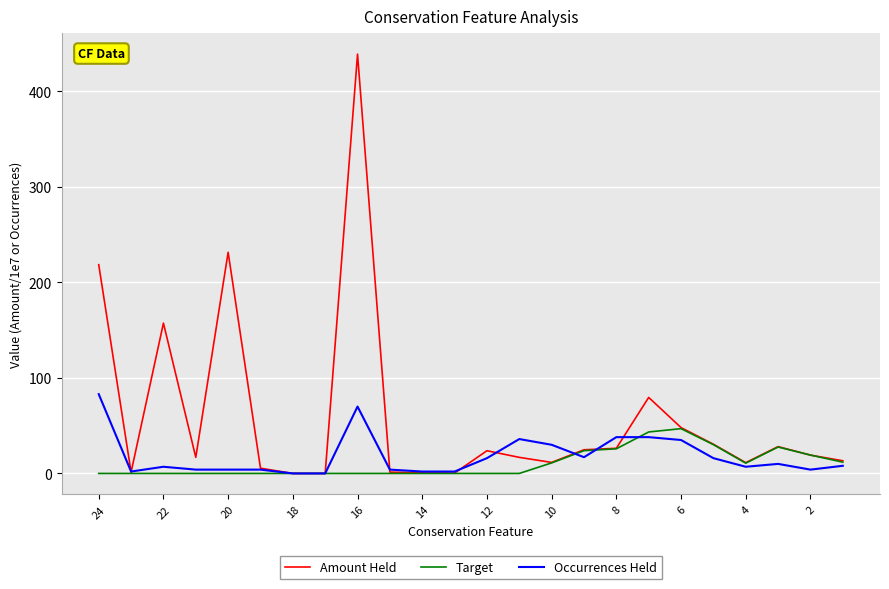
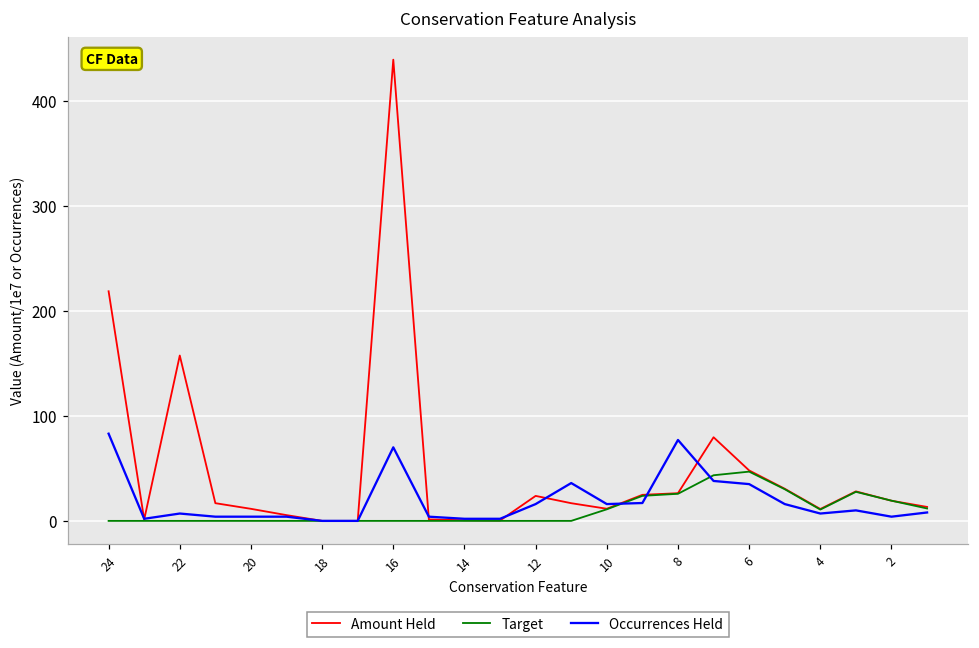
Amount Held, 20: 230 -> 10
Occurrences Held, 10: 30 -> 20
Occurrences Held, 8: 40 -> 80
